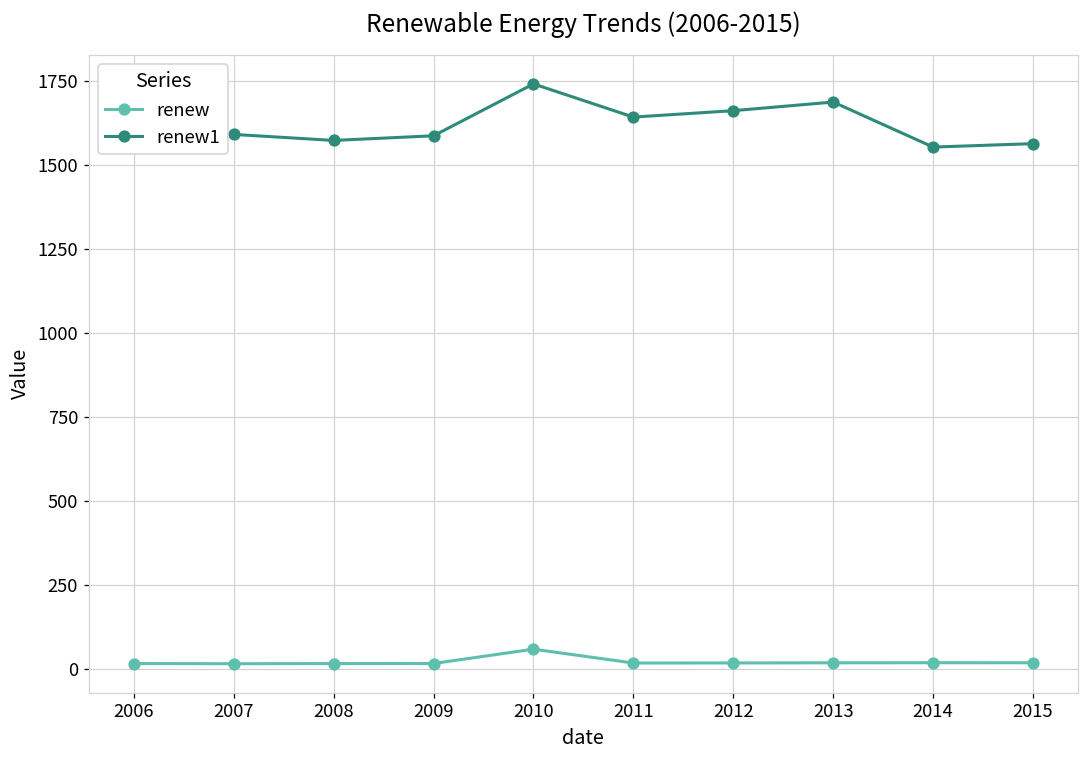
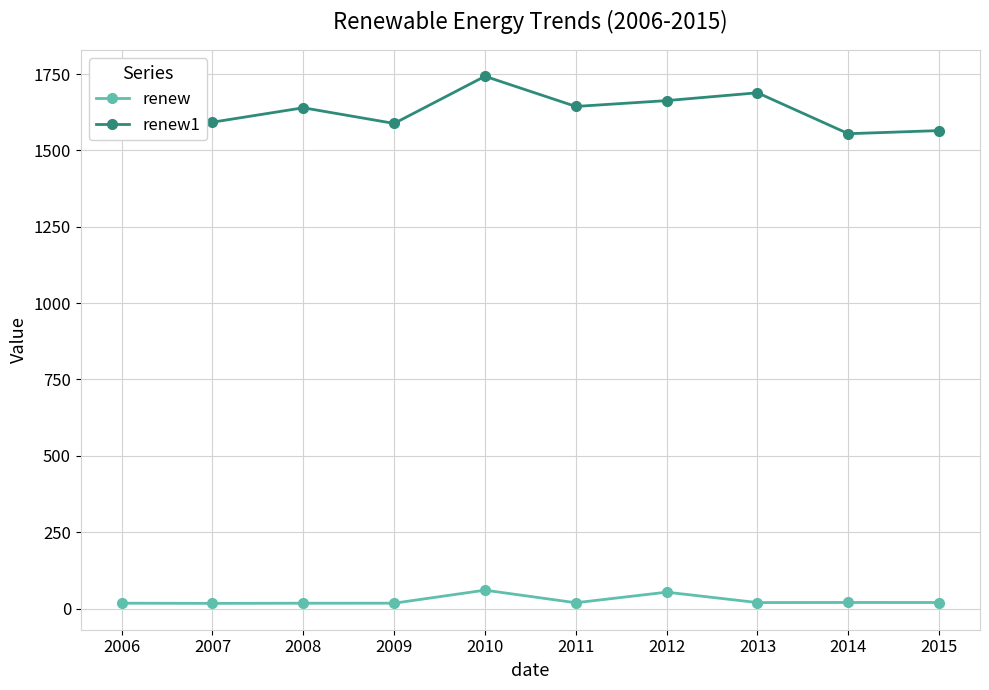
renew1, 2008: 1570 -> 1640
renew, 2012: 20 -> 50
